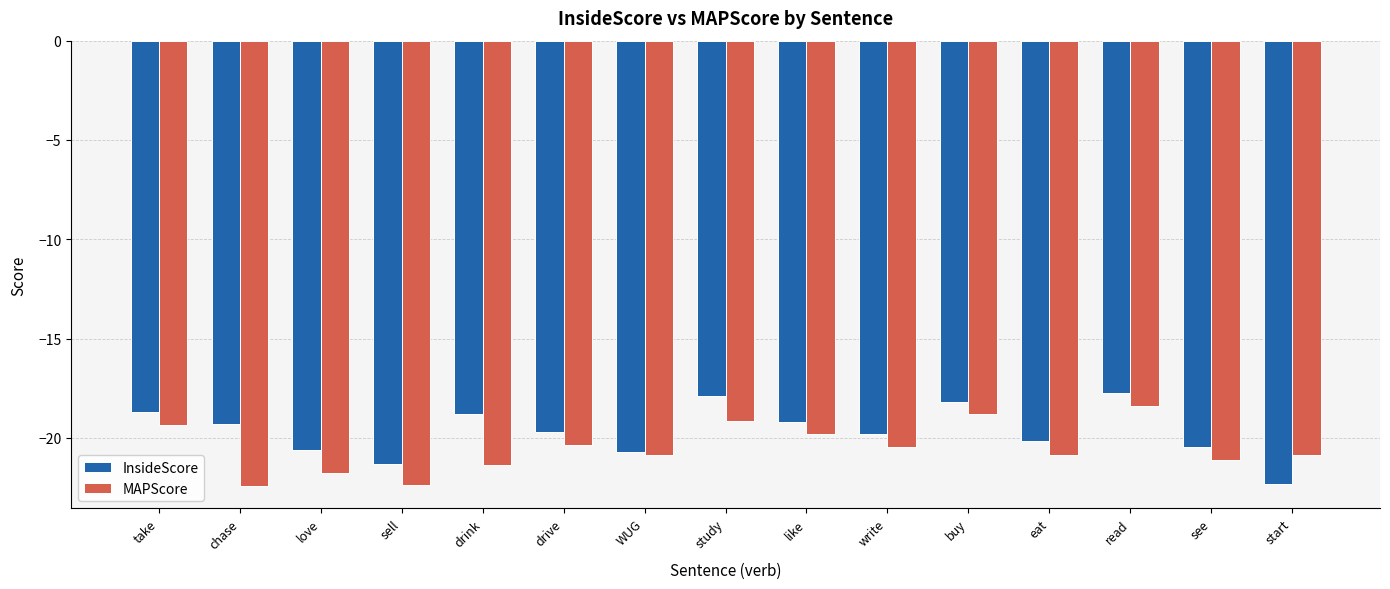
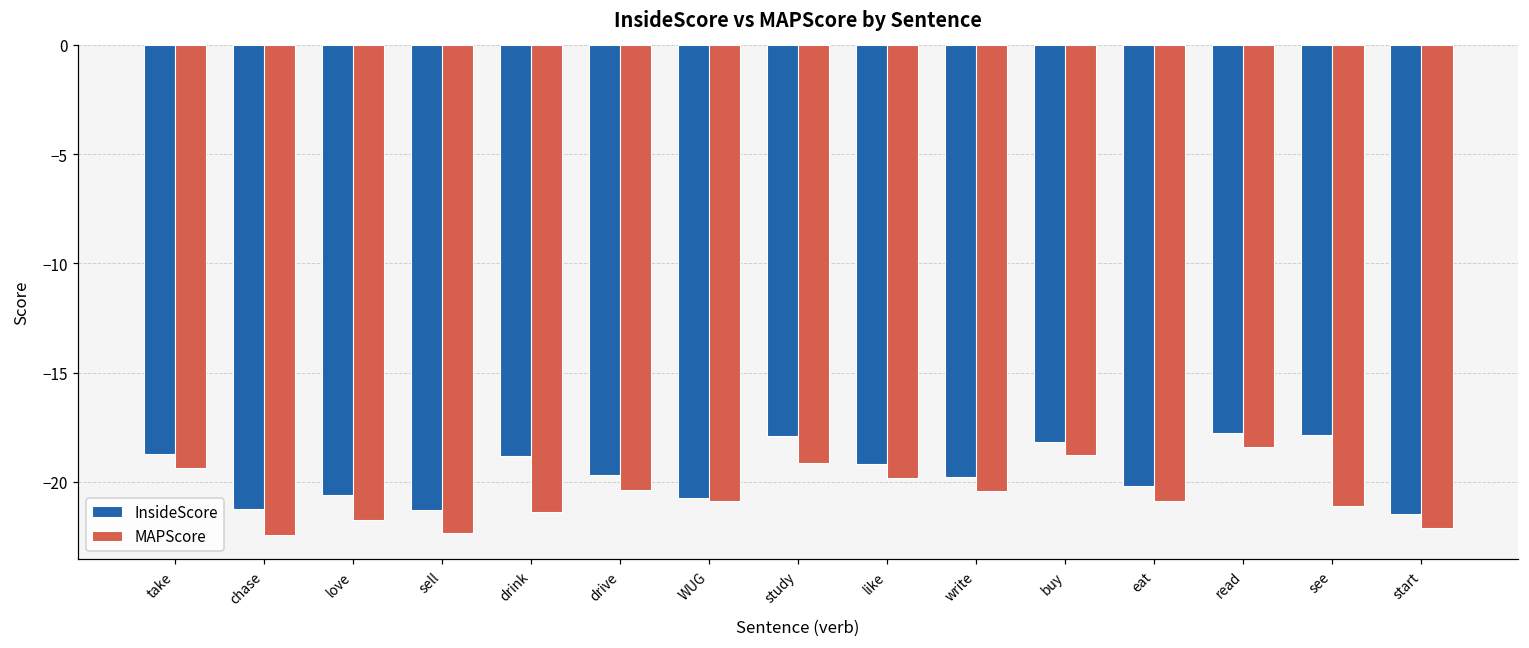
InsideScore, chase: -19.3 -> -21.3
InsideScore, see: -20.5 -> -17.9
InsideScore, start: -22.3 -> -21.5
MAPScore, start: -20.9 -> -22.1
